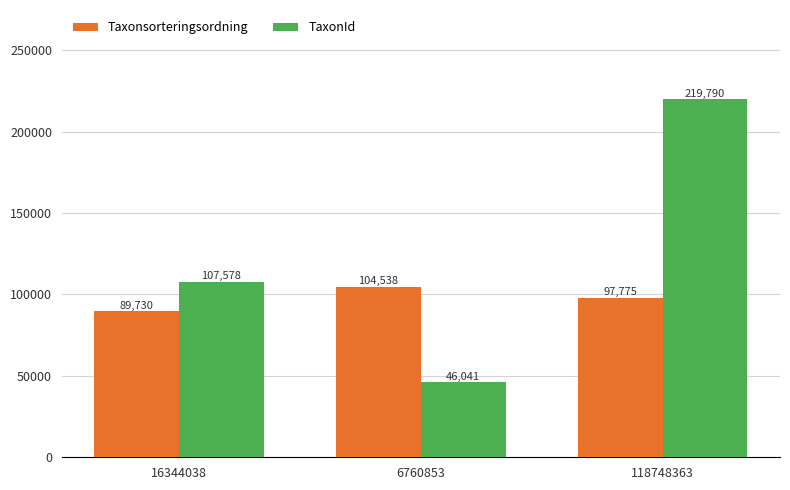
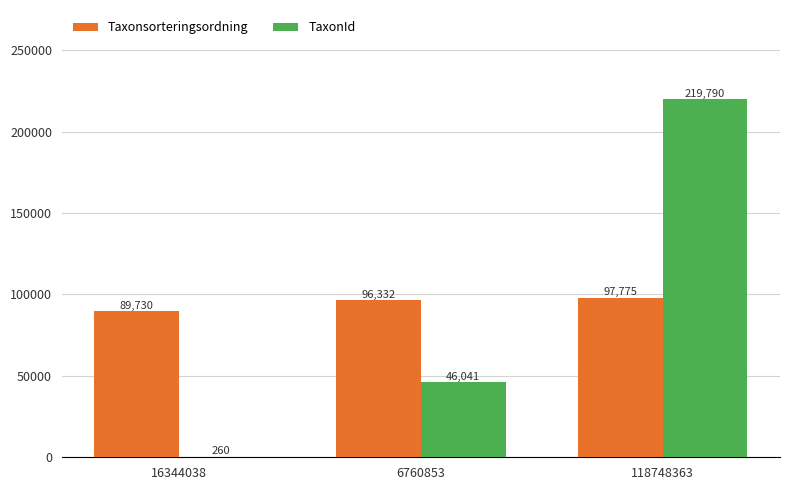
TaxonId, 16344038: 107,578 -> 260
Taxonsorteringsordning, 6760853: 104,538 -> 96,332
